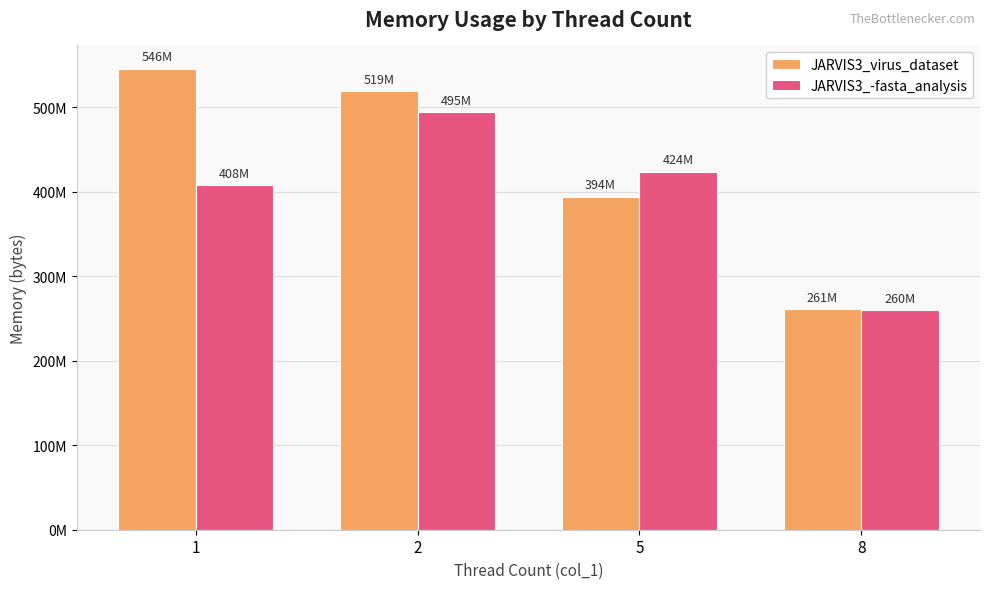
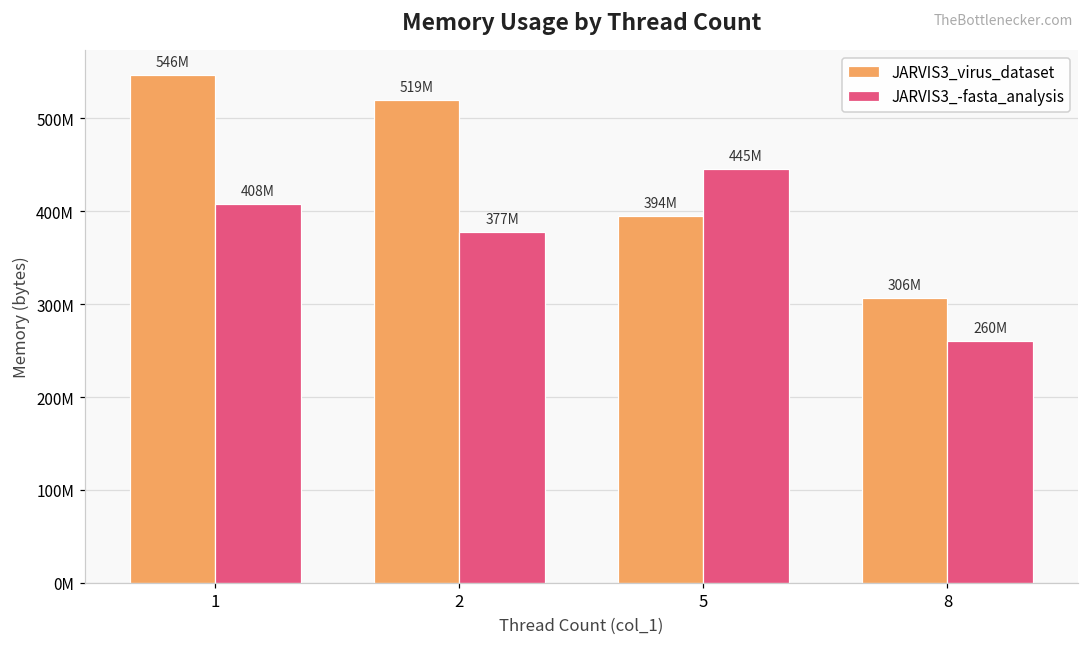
JARVIS3_-fasta_analysis, 2: 495M -> 377M
JARVIS3_-fasta_analysis, 5: 424M -> 445M
JARVIS3_virus_dataset, 8: 261M -> 306M
